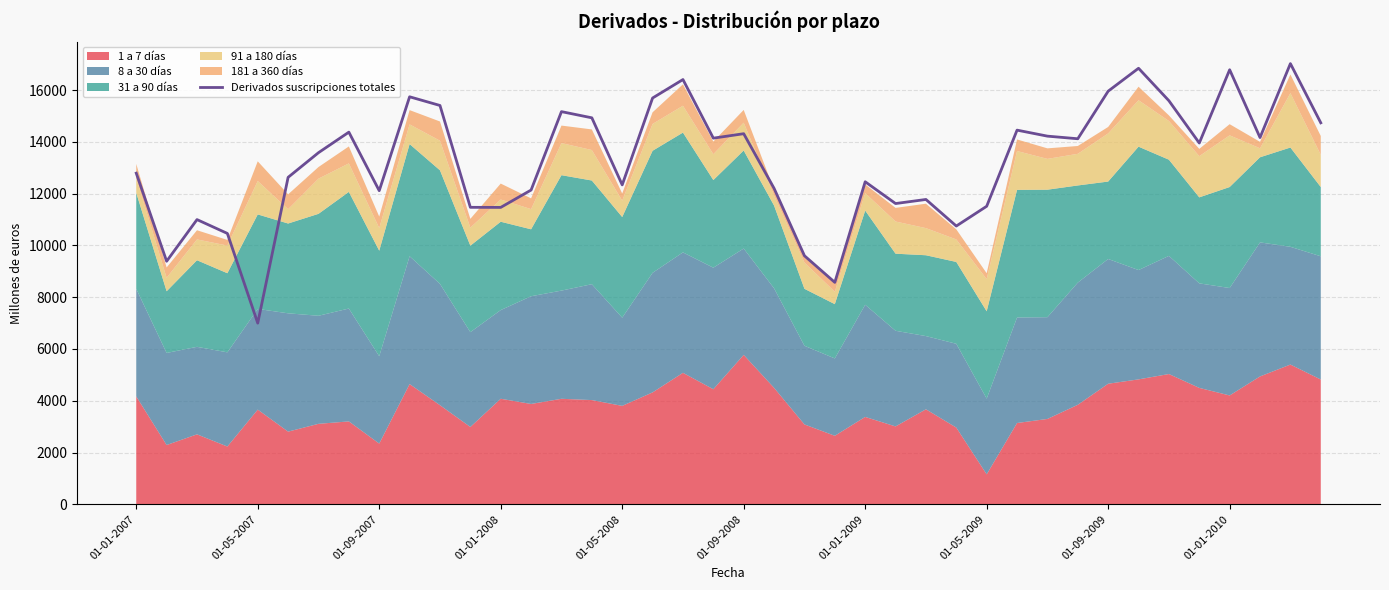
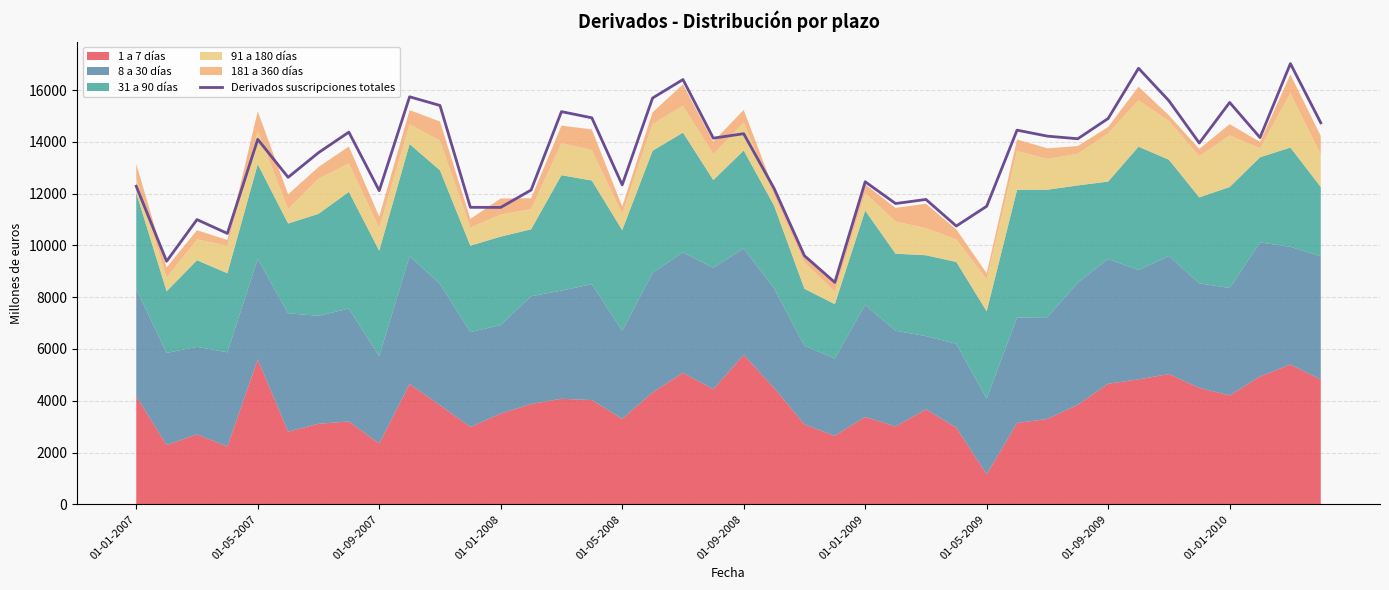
Derivados suscripciones totales, 01-01-2007: 12800 -> 12300
Derivados suscripciones totales, 01-05-2007: 7000 -> 14100
1 a 7 días, 01-05-2007: 3700 -> 5600
1 a 7 días, 01-01-2008: 4100 -> 3500
1 a 7 días, 01-05-2008: 3800 -> 3300
Derivados suscripciones totales, 01-09-2009: 16000 -> 14900
Derivados suscripciones totales, 01-01-2010: 16800 -> 15500
